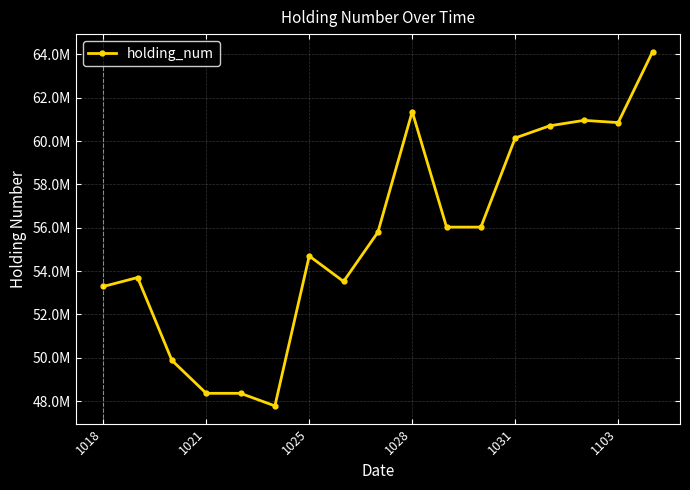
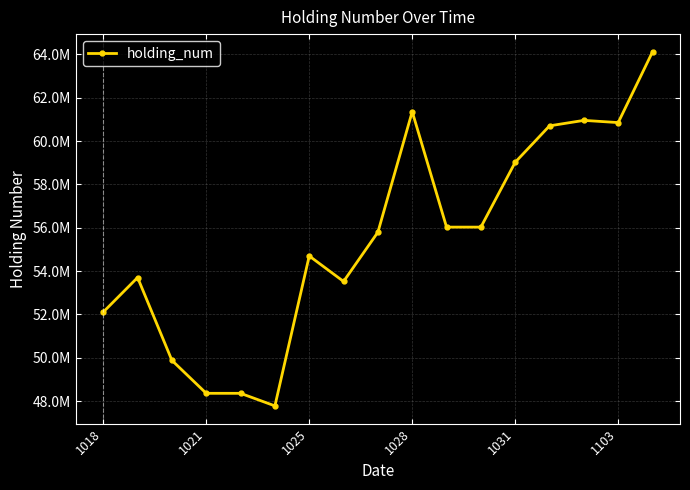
1018: 53300000 -> 52100000
1031: 60100000 -> 59000000
